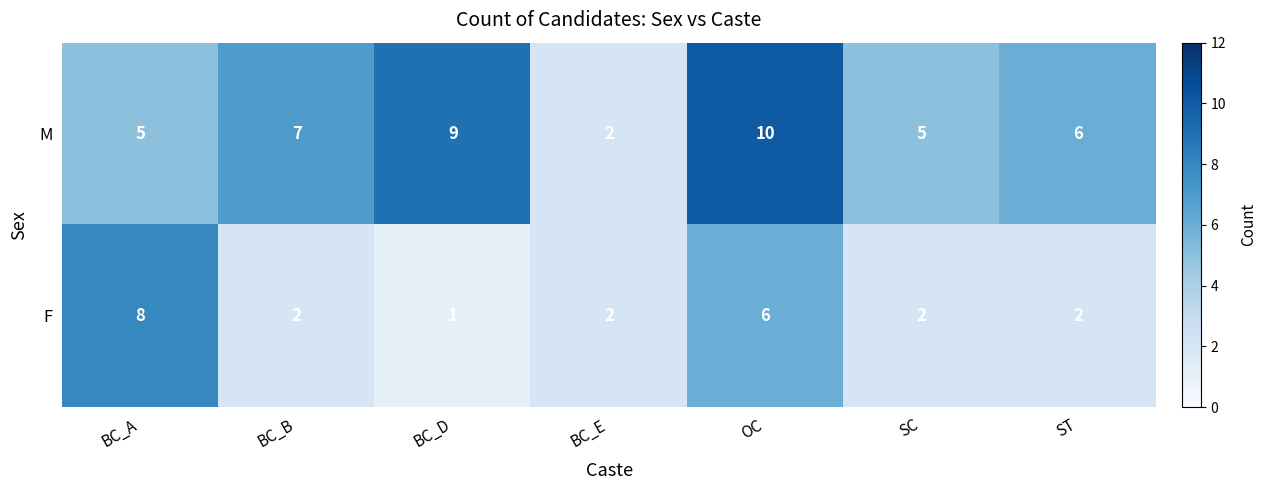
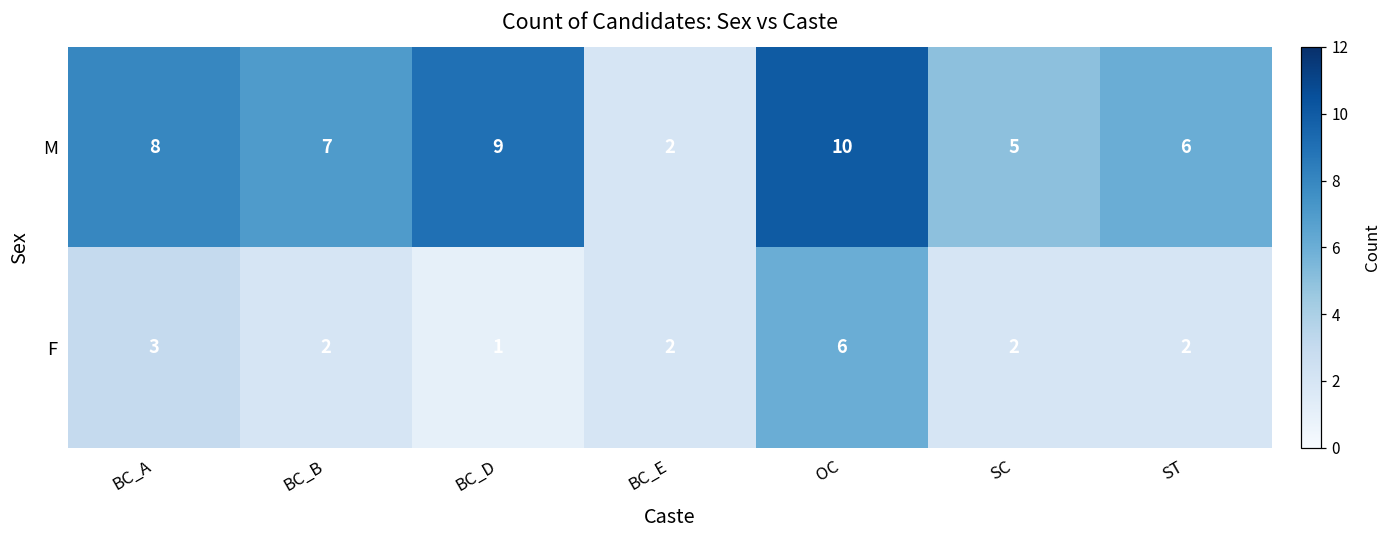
M, BC_A: 5 -> 8
F, BC_A: 8 -> 3
